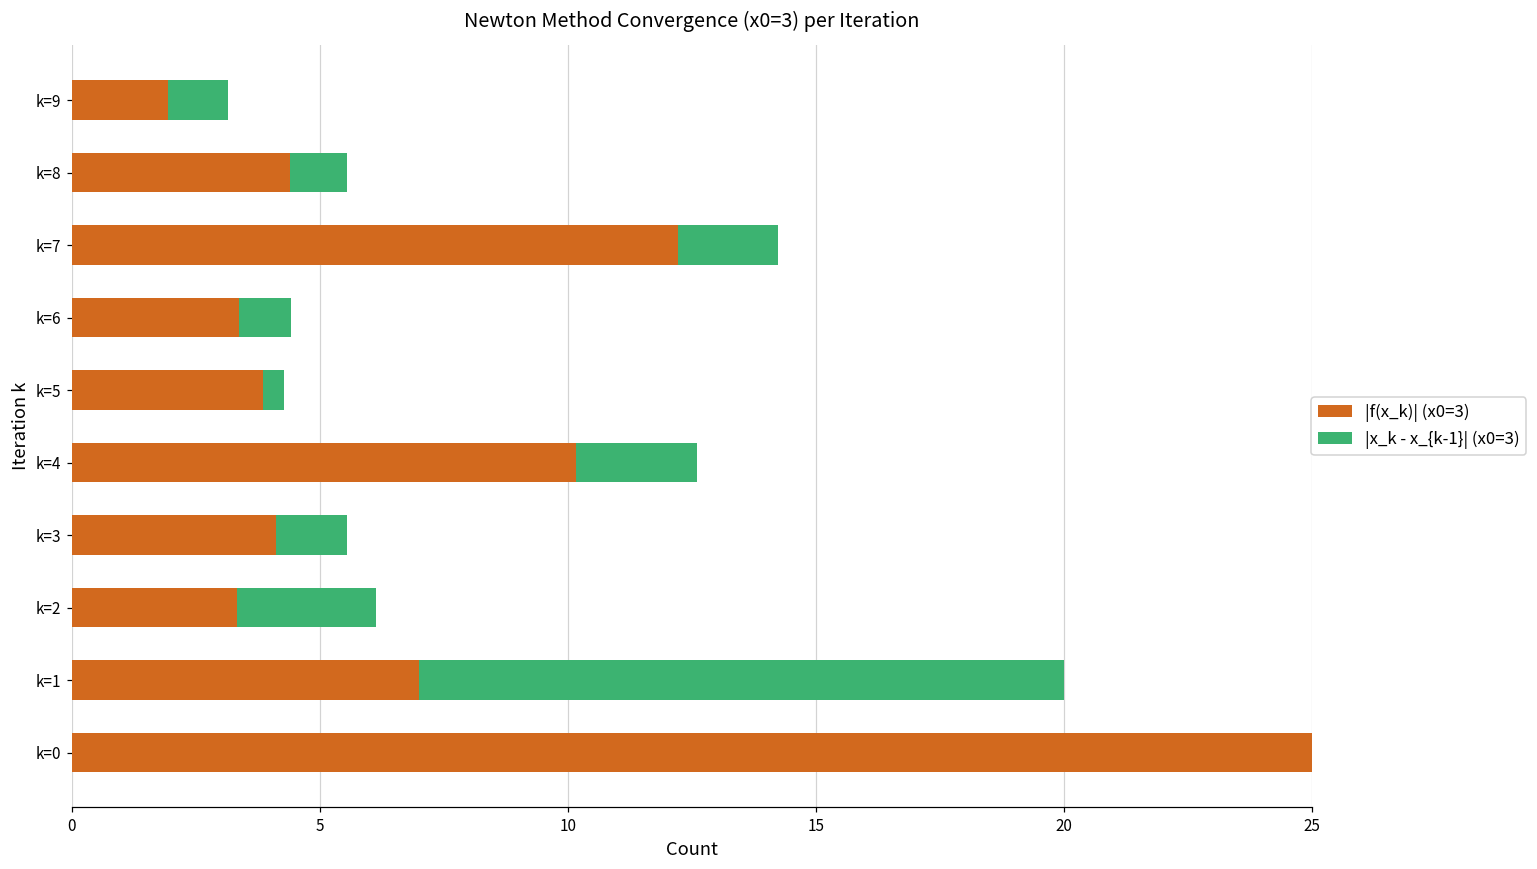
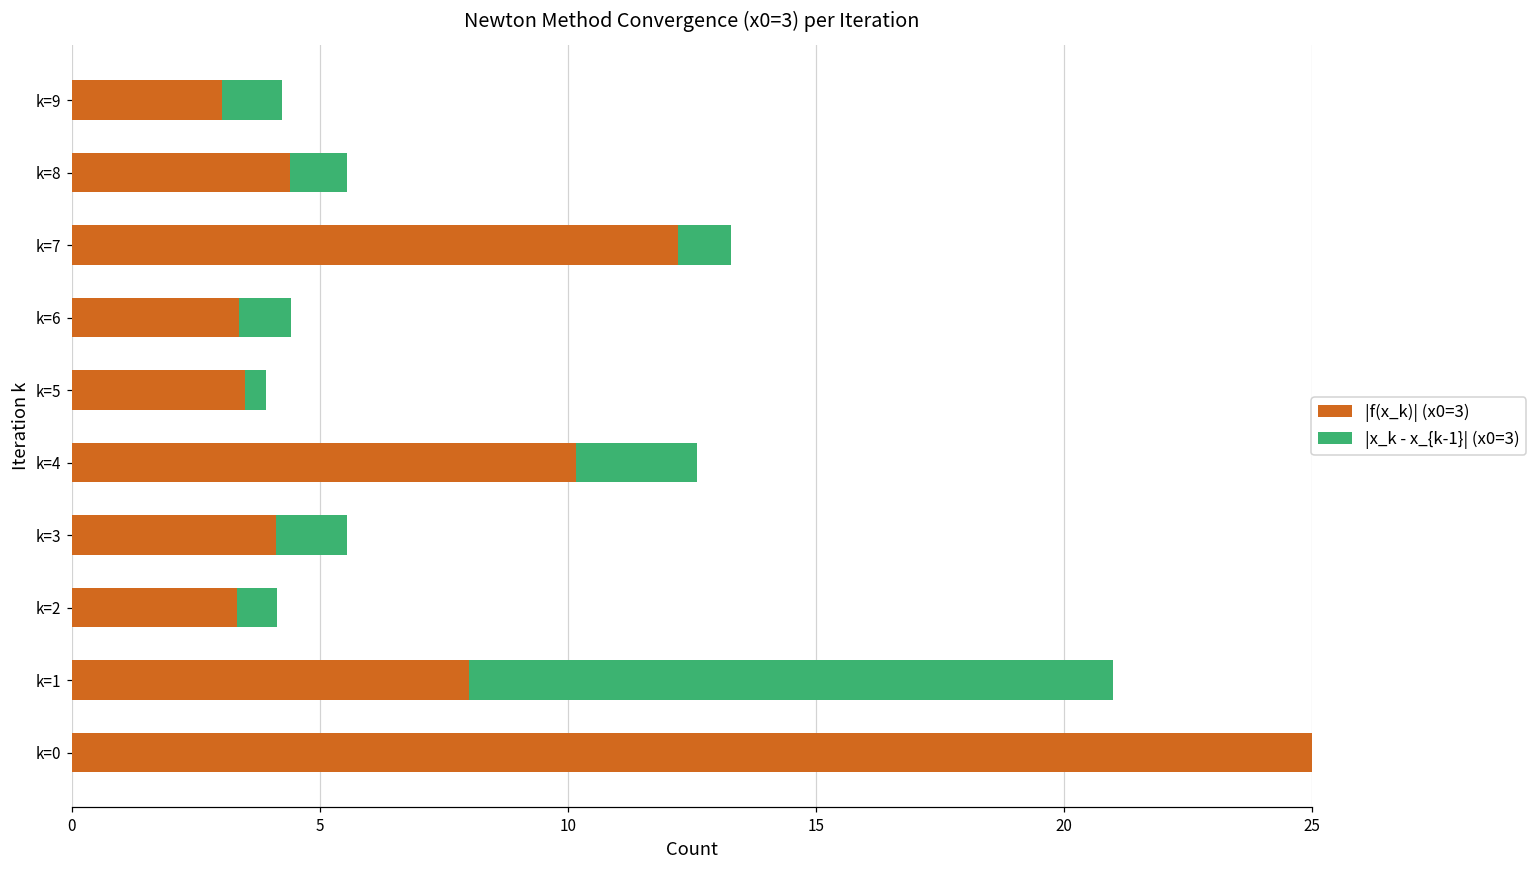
|f(x_k)| (x0=3), k=9: 1.9 -> 3.0
|x_k - x_{k-1}| (x0=3), k=7: 2.0 -> 1.1
|f(x_k)| (x0=3), k=5: 3.9 -> 3.5
|x_k - x_{k-1}| (x0=3), k=2: 2.8 -> 0.8
|f(x_k)| (x0=3), k=1: 7 -> 8
